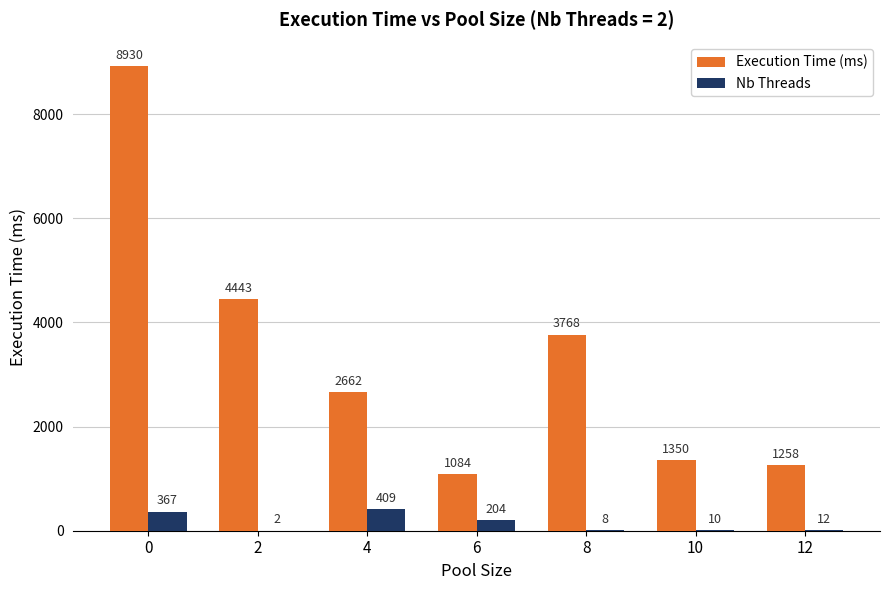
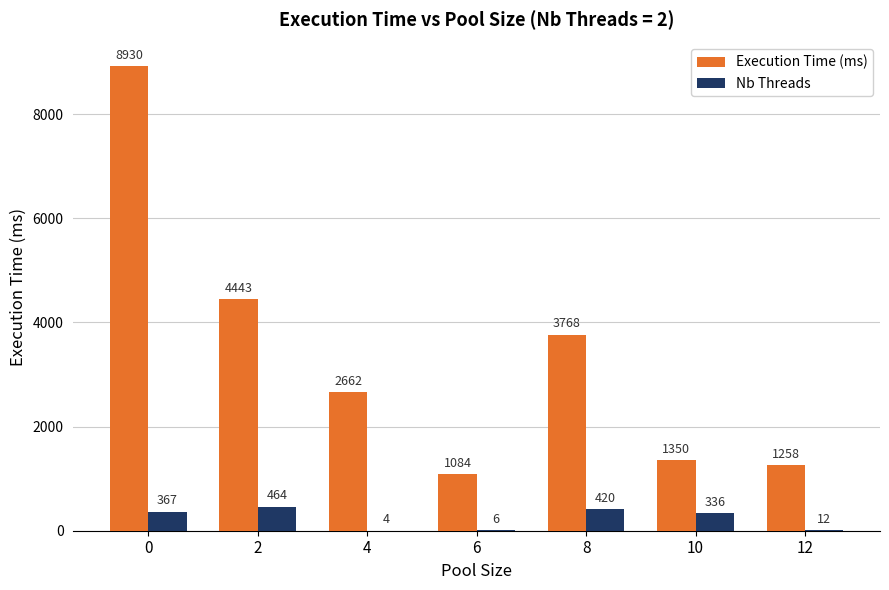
Nb Threads, 2: 2 -> 464
Nb Threads, 4: 409 -> 4
Nb Threads, 6: 204 -> 6
Nb Threads, 8: 8 -> 420
Nb Threads, 10: 10 -> 336
